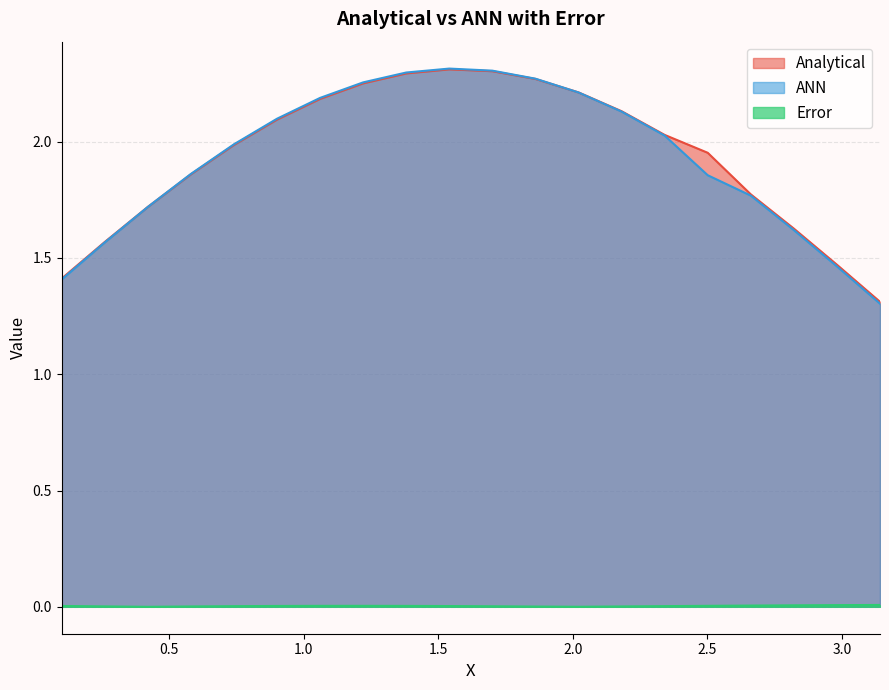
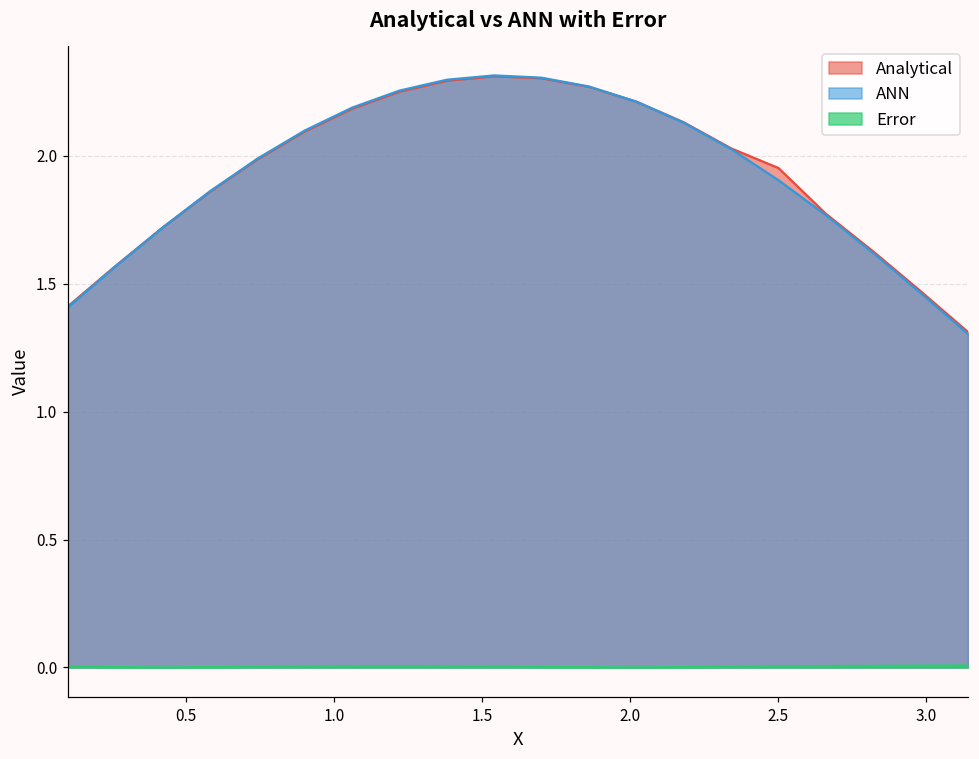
ANN, 2.5: 1.86 -> 1.90
